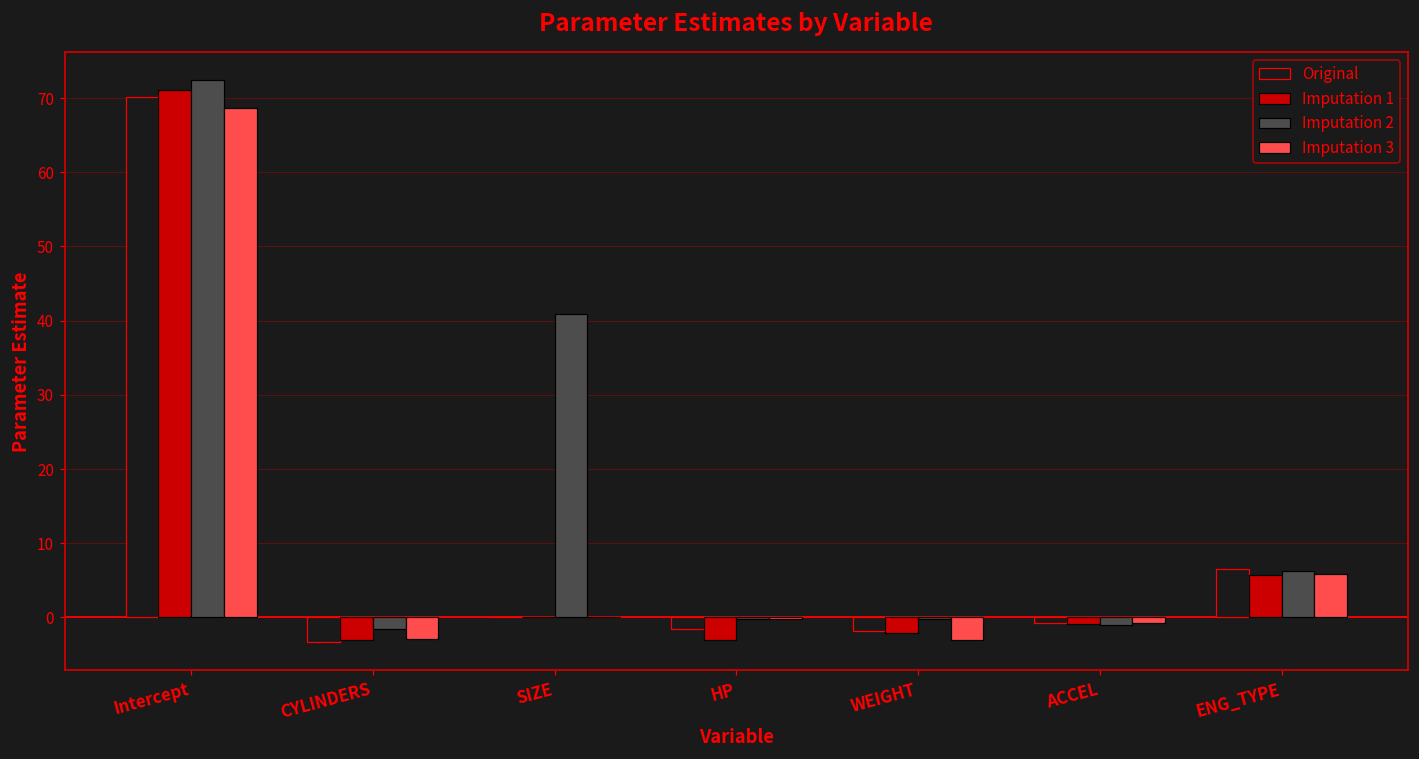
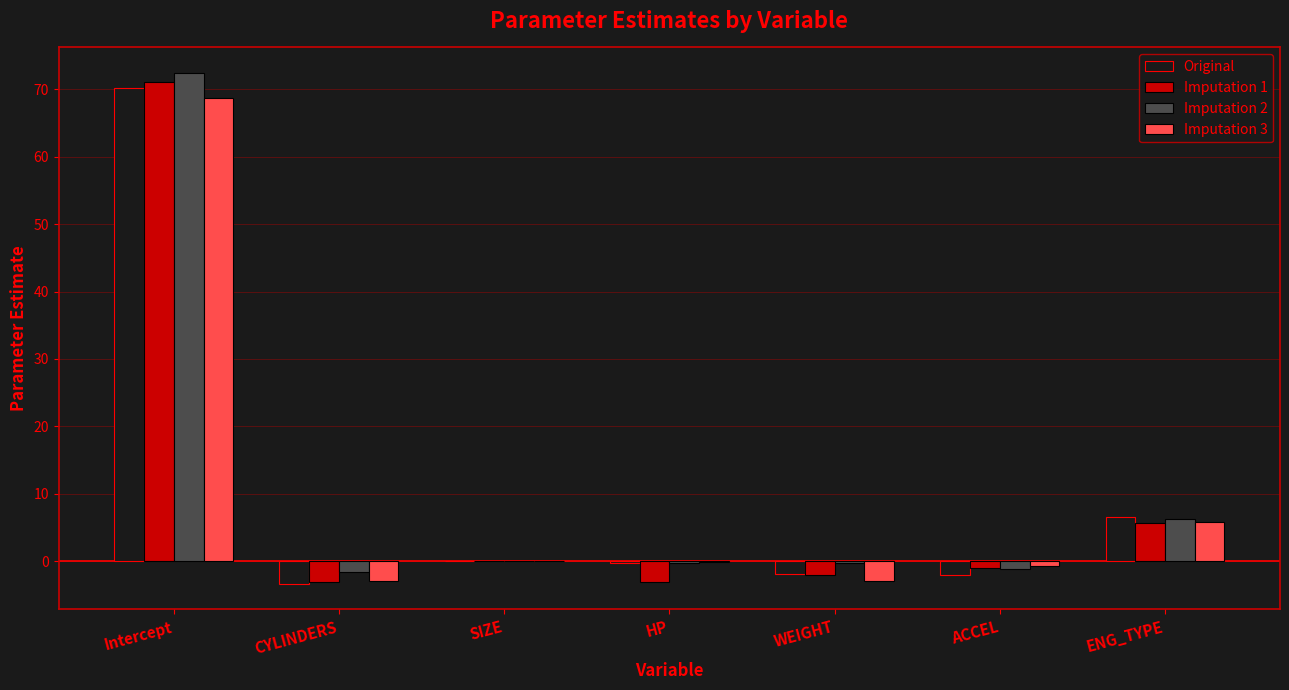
Imputation 2, SIZE: 41 -> 0
Original, HP: -2 -> 0
Original, ACCEL: -1 -> -2
